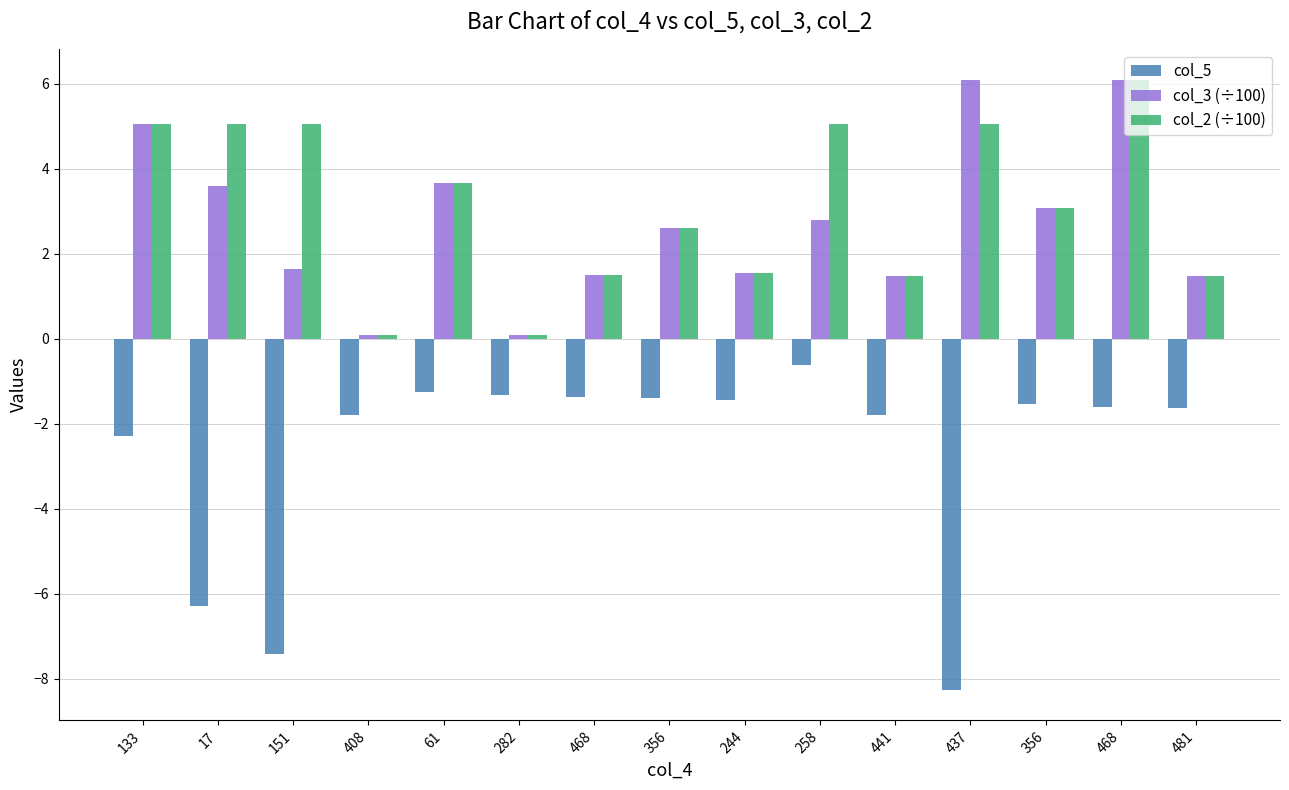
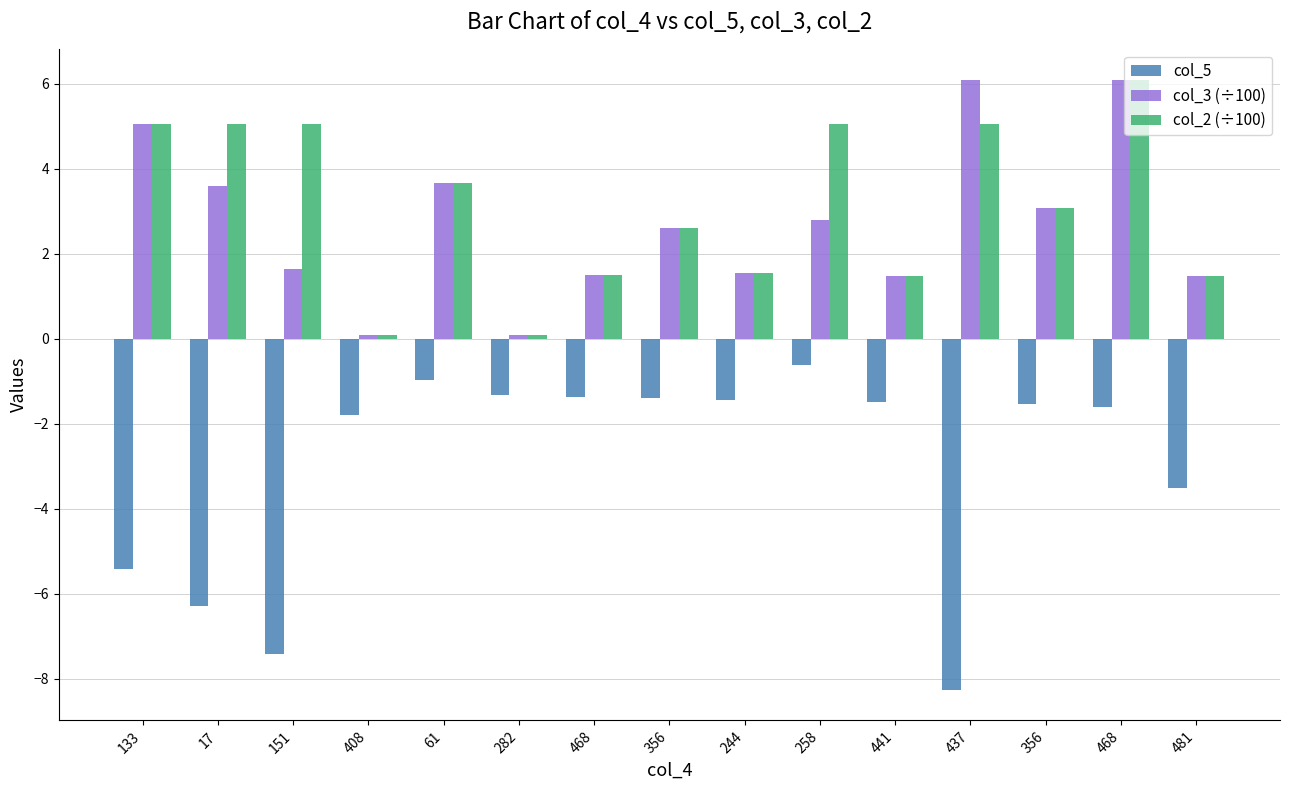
col_5, 133: -2.3 -> -5.4
col_5, 61: -1.2 -> -1.0
col_5, 441: -1.8 -> -1.5
col_5, 481: -1.6 -> -3.5
